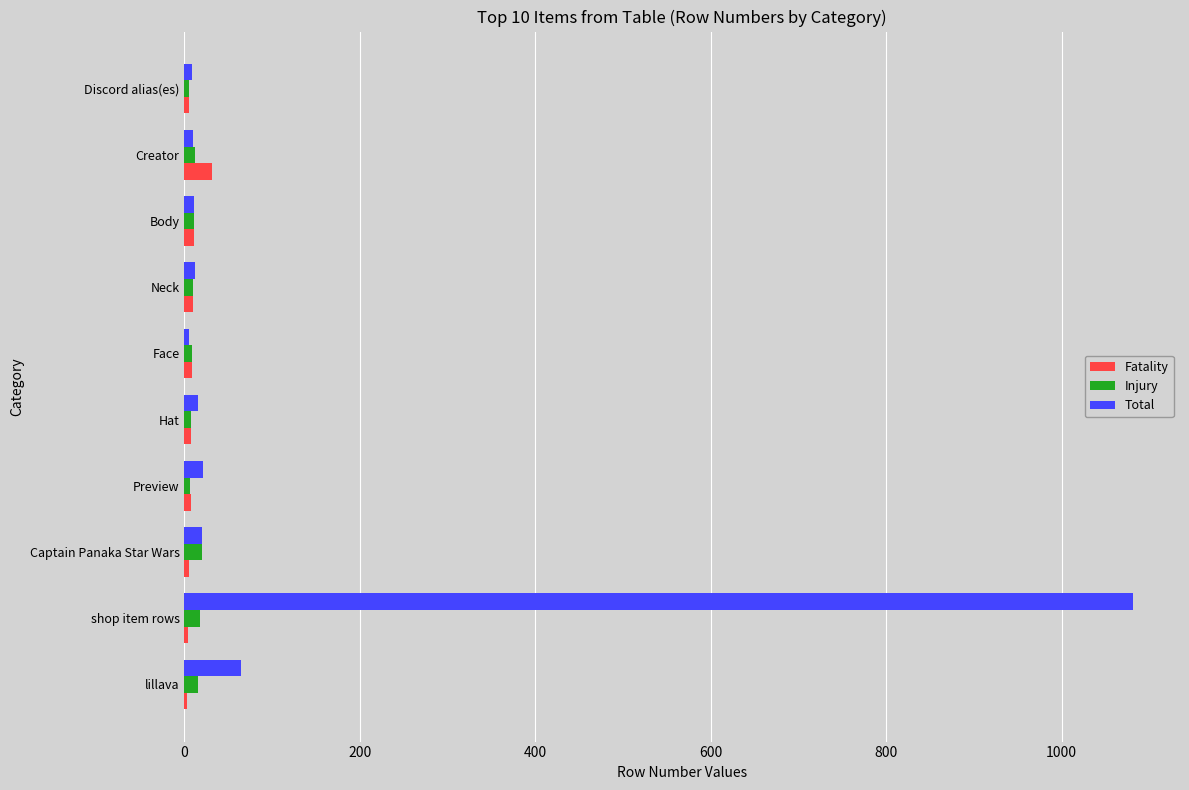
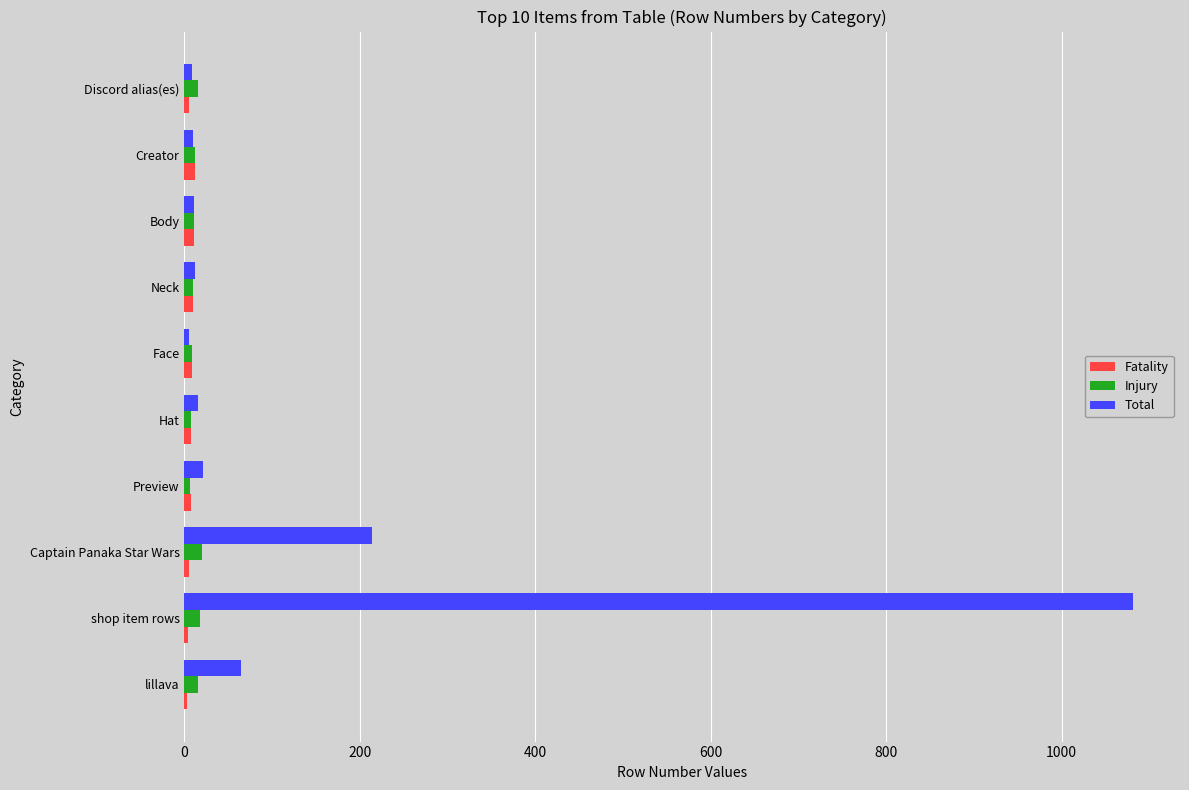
Injury, Discord alias(es): 10 -> 20
Fatality, Creator: 30 -> 10
Total, Captain Panaka Star Wars: 20 -> 210
